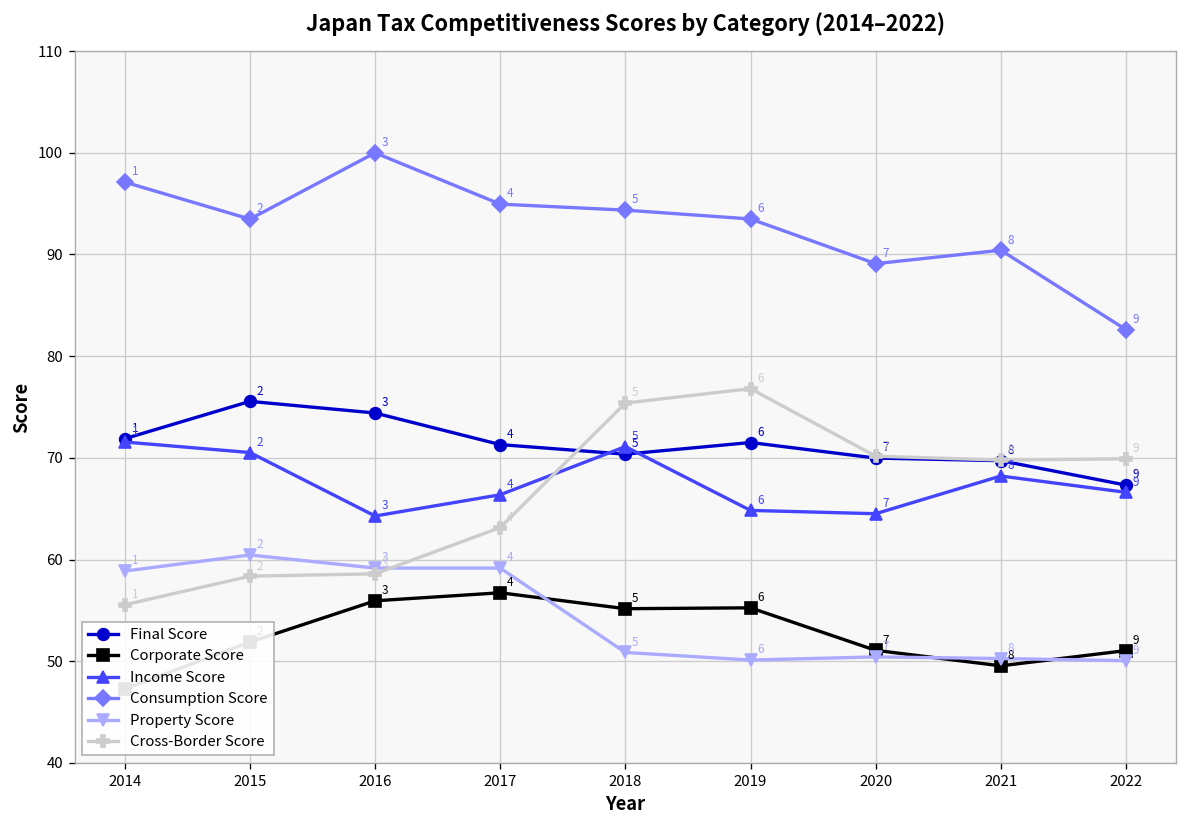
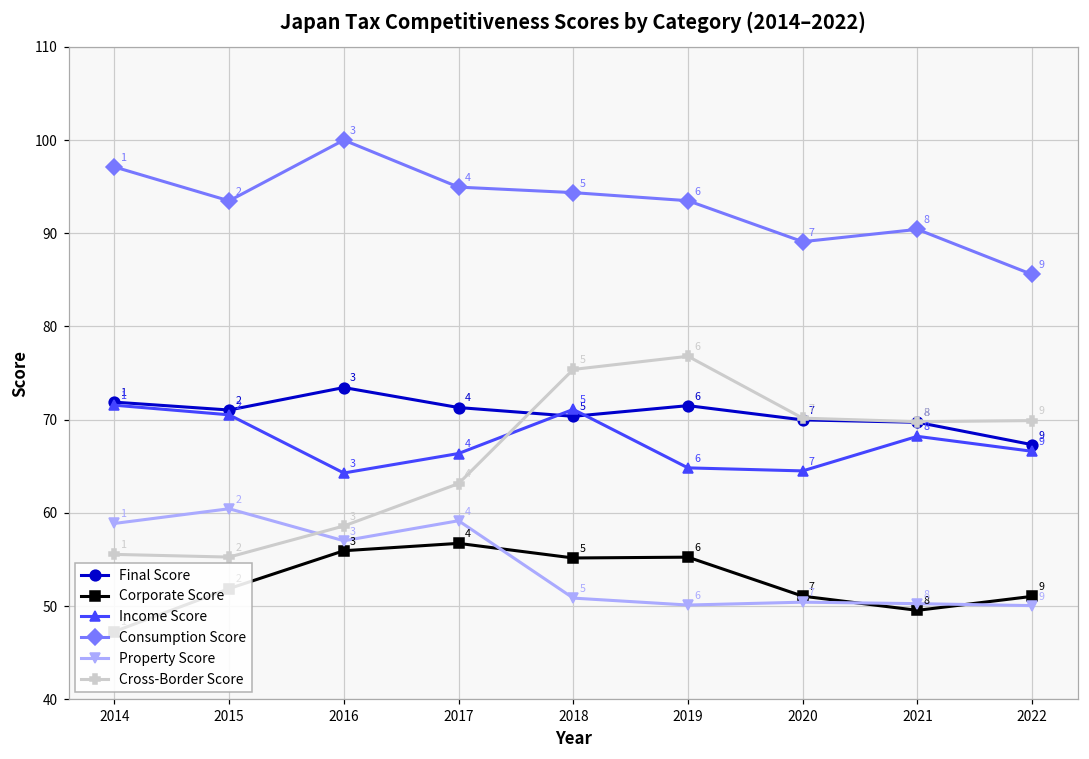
Final Score, 2015: 76 -> 71
Cross-Border Score, 2015: 58 -> 55
Final Score, 2016: 74 -> 73
Property Score, 2016: 59 -> 57
Consumption Score, 2022: 83 -> 86
